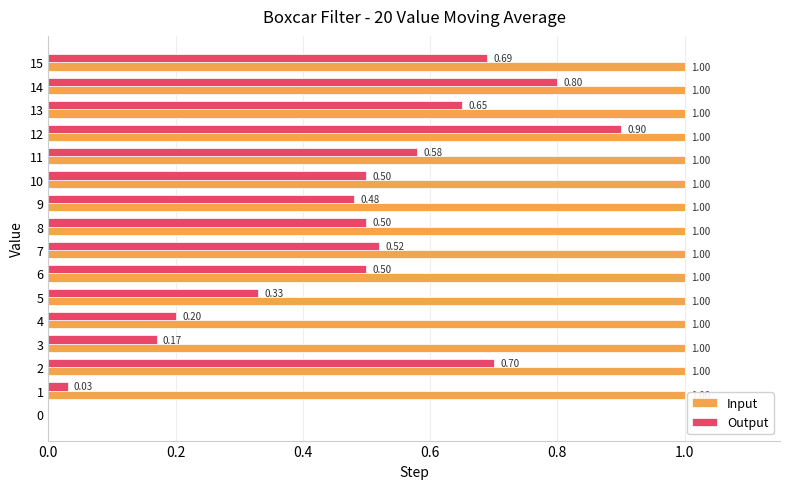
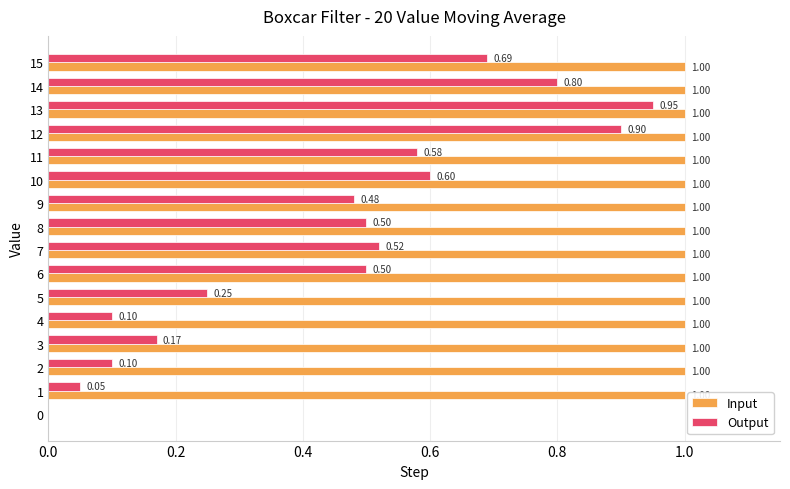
Output, 13: 0.65 -> 0.95
Output, 10: 0.50 -> 0.60
Output, 5: 0.33 -> 0.25
Output, 4: 0.20 -> 0.10
Output, 2: 0.70 -> 0.10
Output, 1: 0.03 -> 0.05
